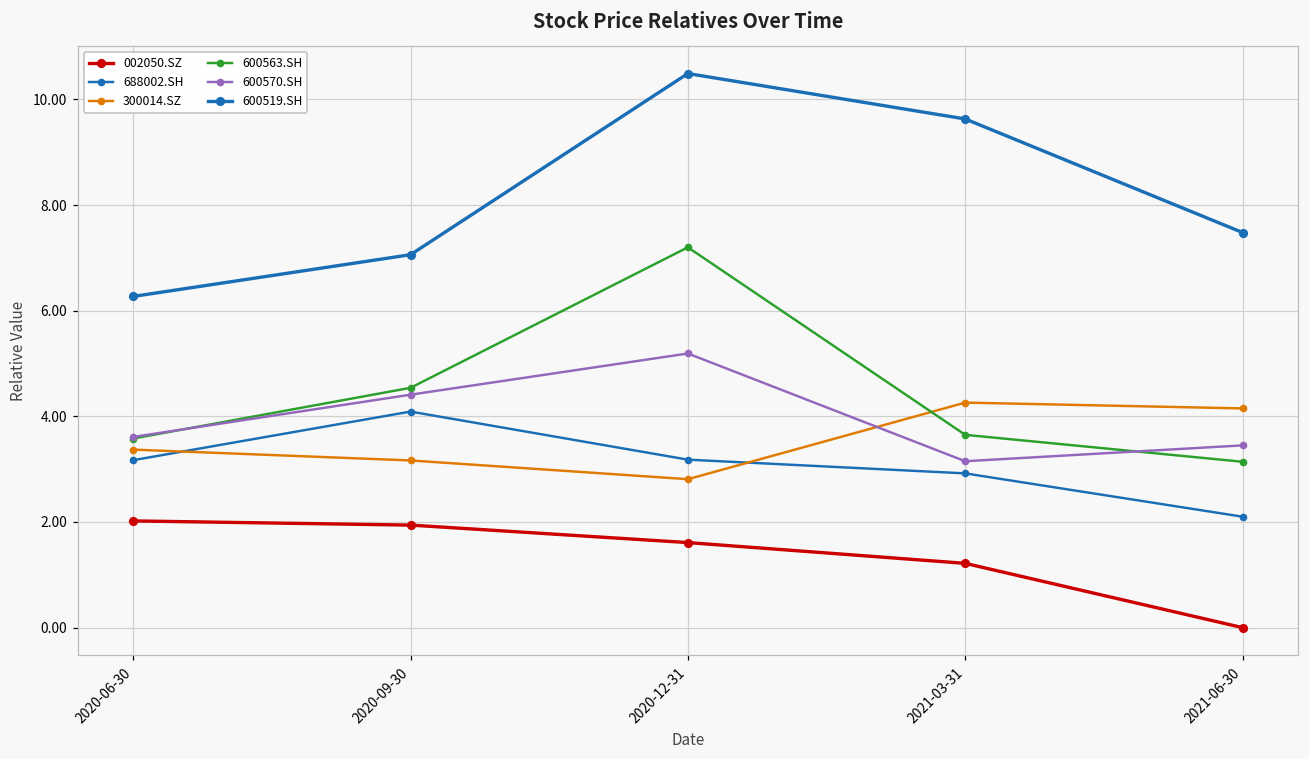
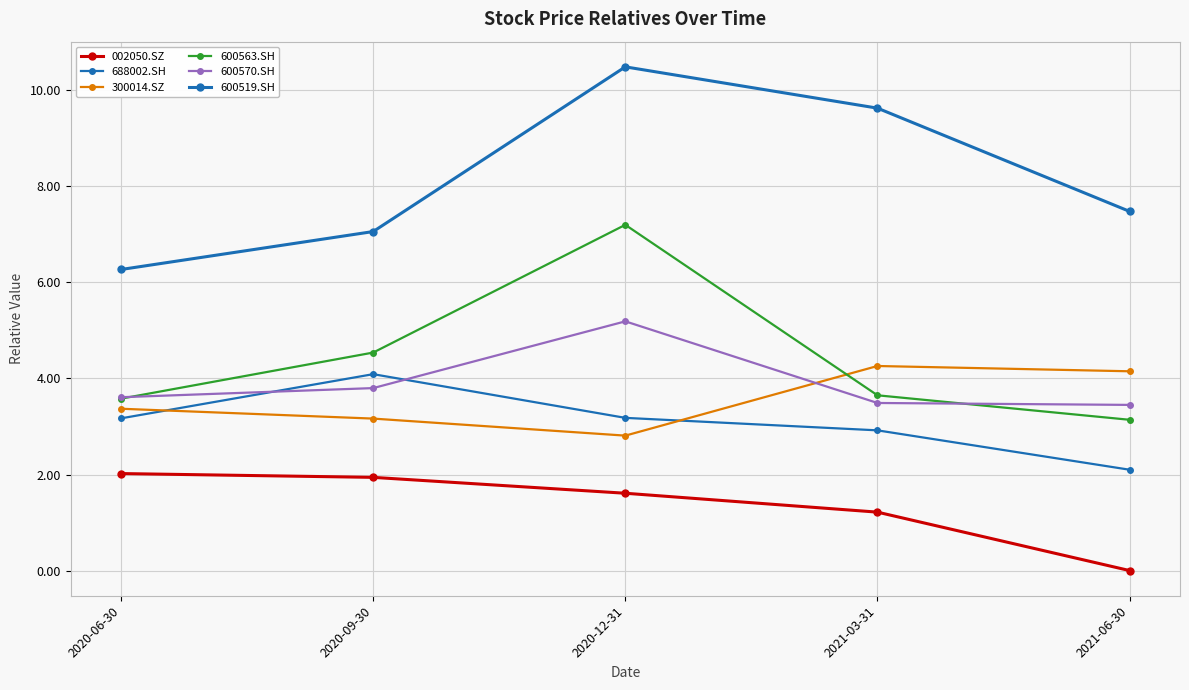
600570.SH, 2020-09-30: 4.4 -> 3.8
600570.SH, 2021-03-31: 3.2 -> 3.5
